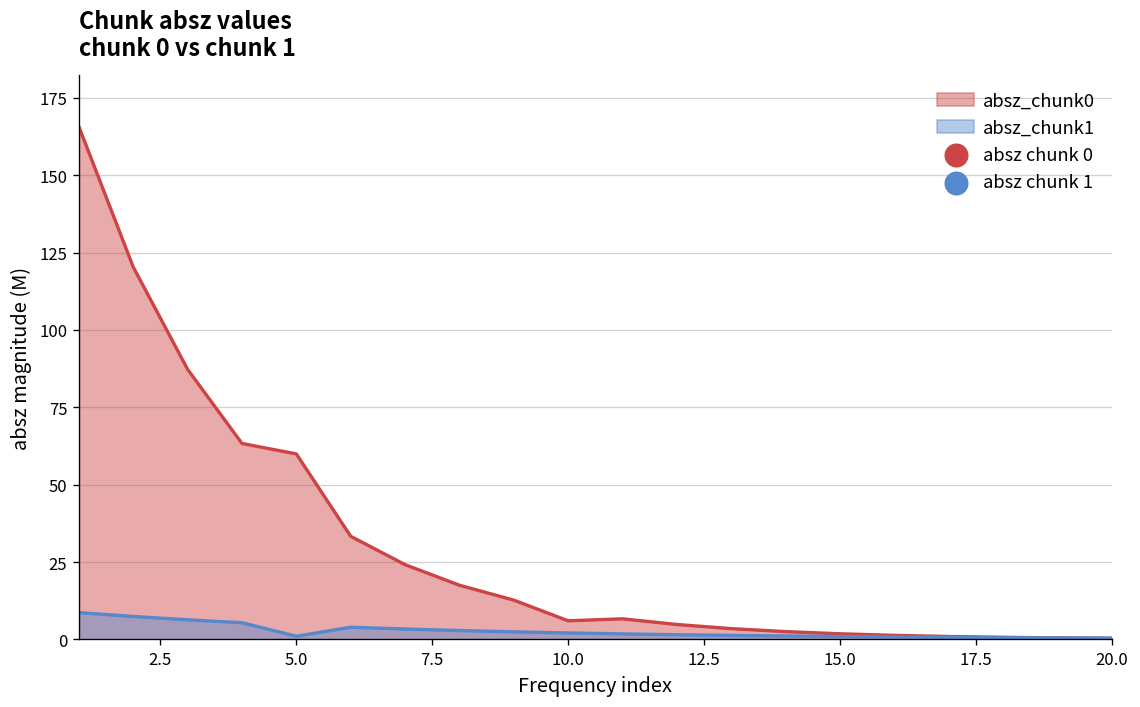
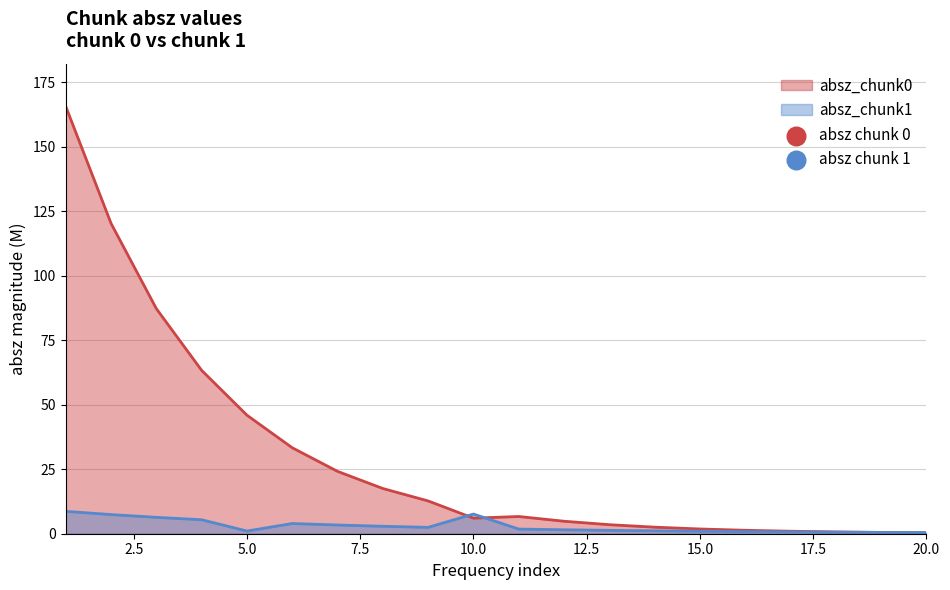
absz_chunk0, 5.0: 60 -> 46
absz_chunk1, 10.0: 2 -> 8
